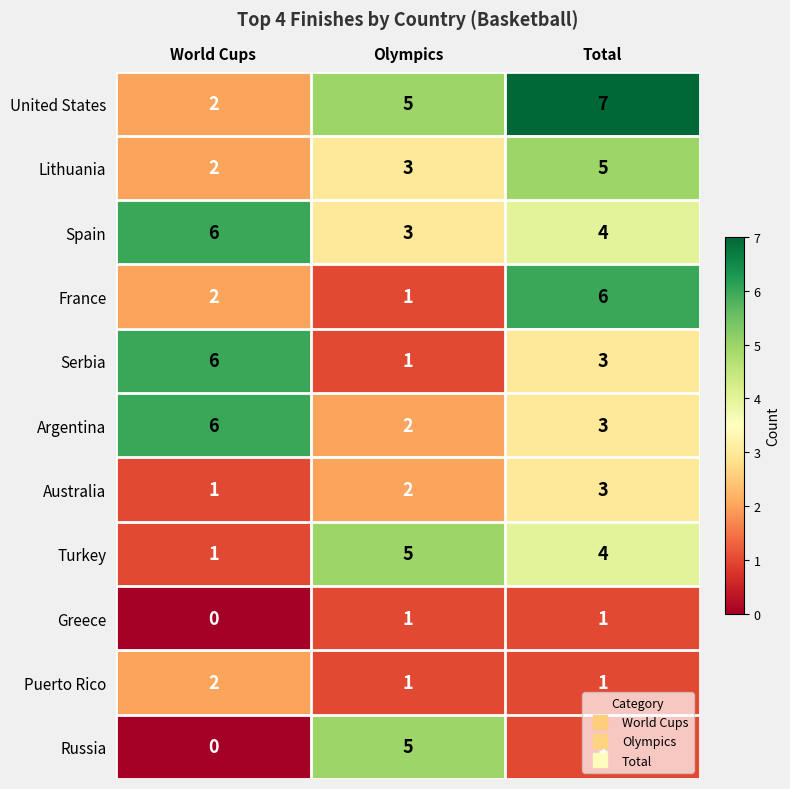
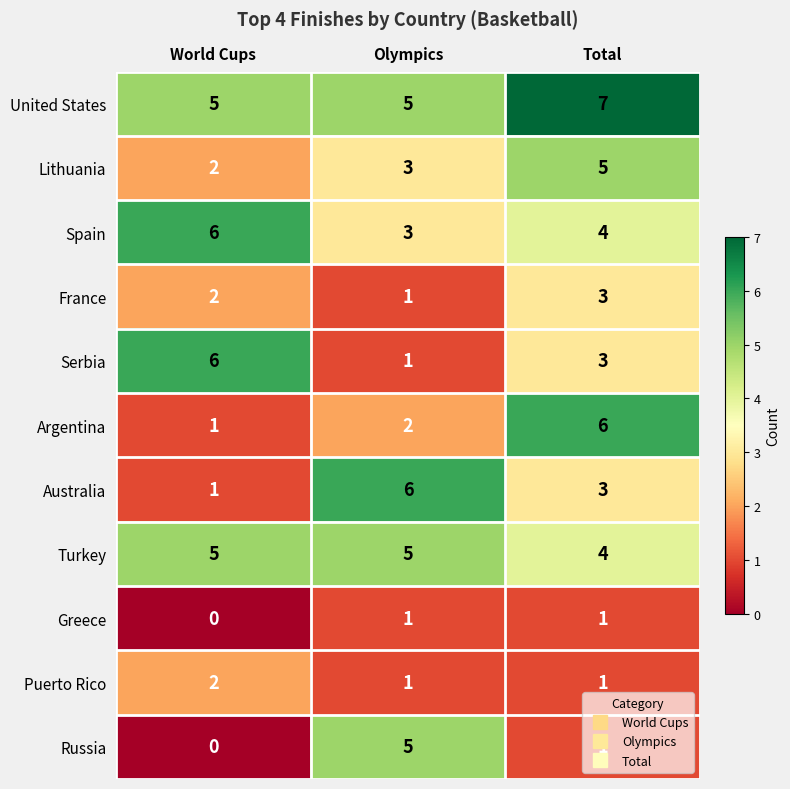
United States, World Cups: 2 -> 5
France, Total: 6 -> 3
Argentina, World Cups: 6 -> 1
Argentina, Total: 3 -> 6
Australia, Olympics: 2 -> 6
Turkey, World Cups: 1 -> 5
